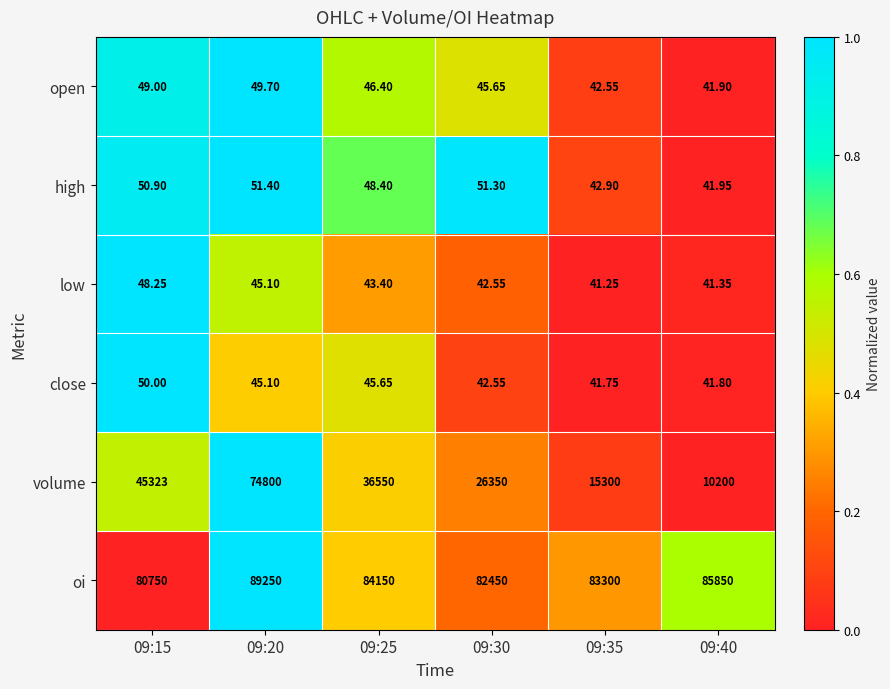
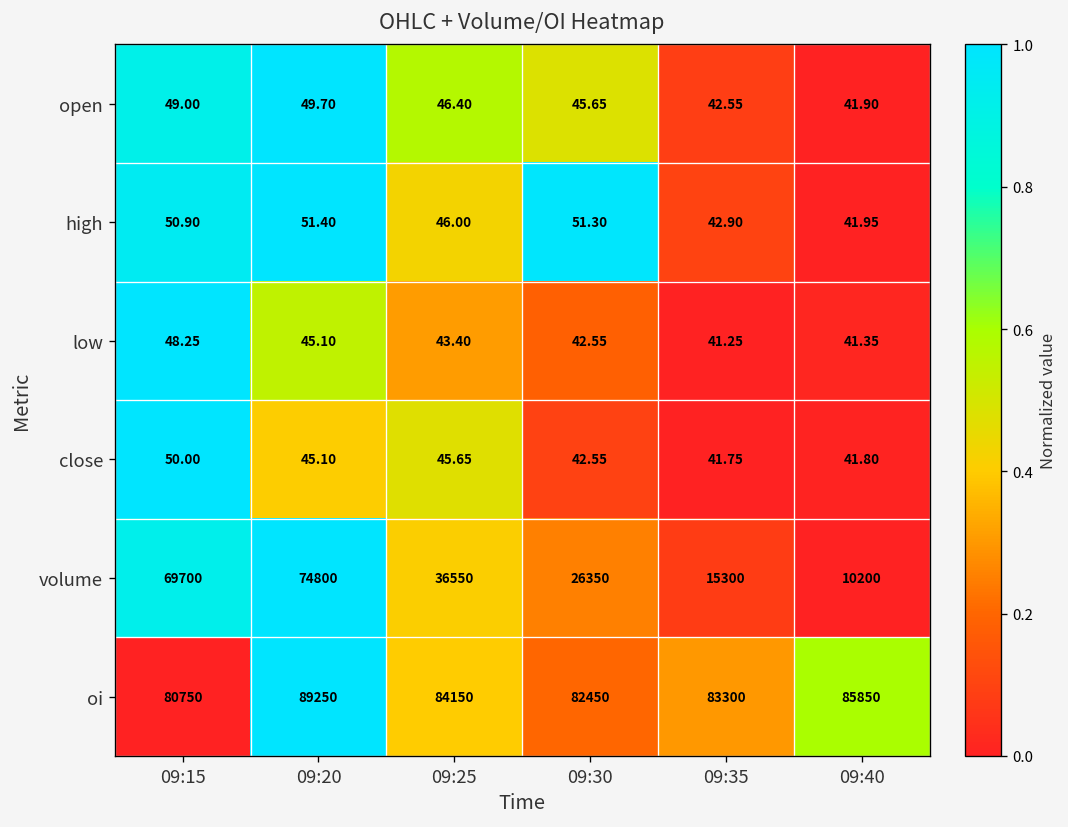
high, 09:25: 48.40 -> 46.00
volume, 09:15: 45323 -> 69700
